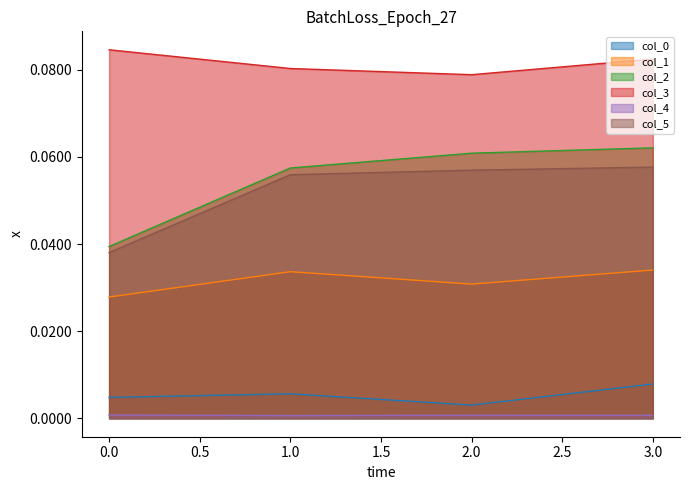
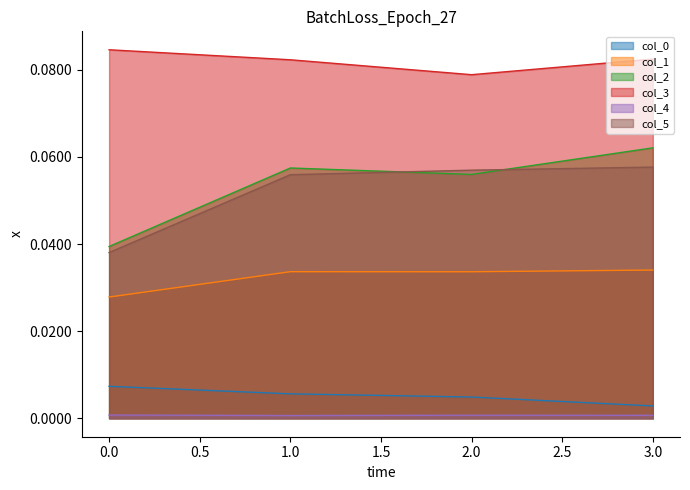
col_0, 0.0: 0.005 -> 0.007
col_3, 1.0: 0.080 -> 0.082
col_0, 2.0: 0.003 -> 0.005
col_1, 2.0: 0.031 -> 0.034
col_2, 2.0: 0.061 -> 0.056
col_0, 3.0: 0.008 -> 0.003
